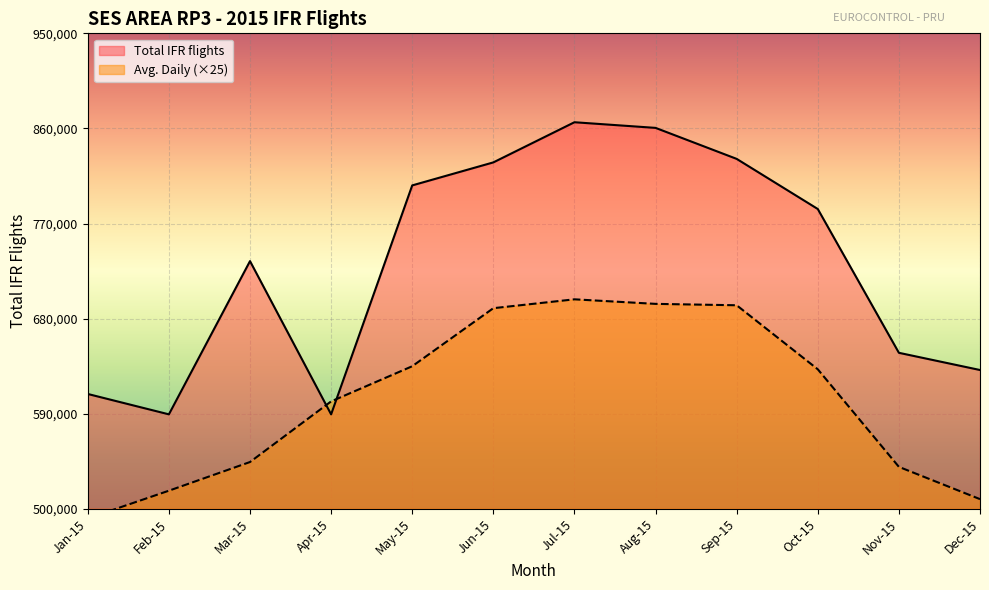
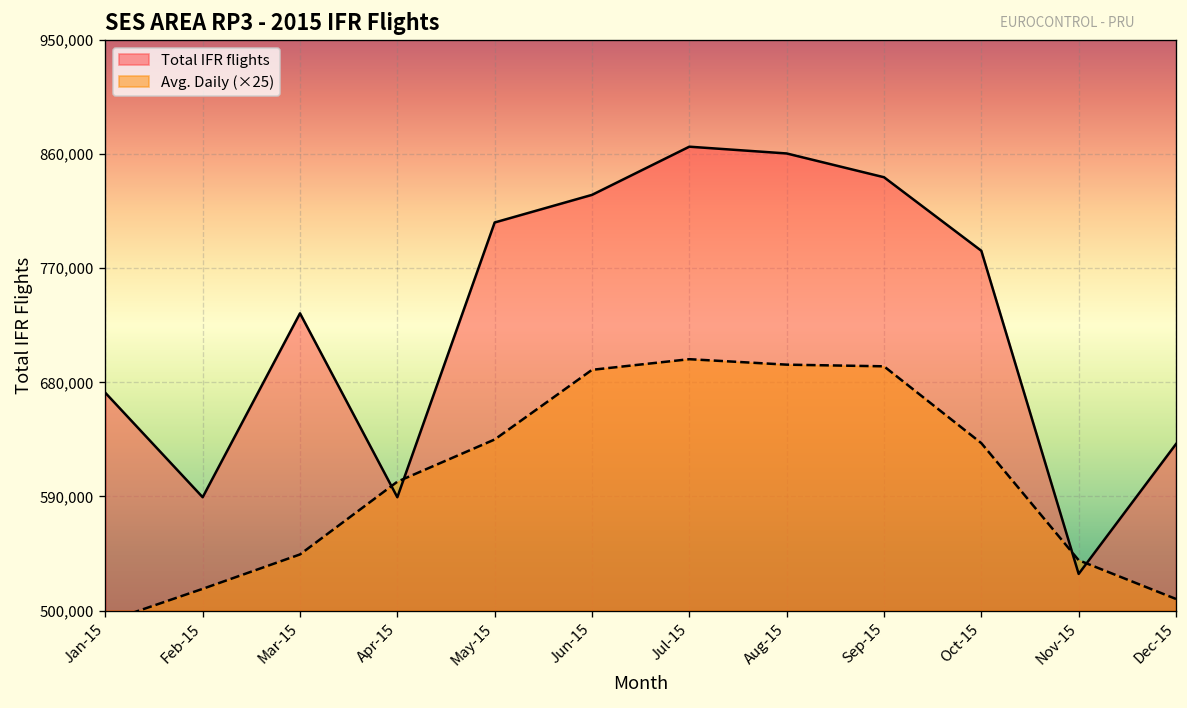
Total IFR flights, Jan-15: 609,000 -> 672,000
Total IFR flights, Sep-15: 831,000 -> 842,000
Total IFR flights, Nov-15: 648,000 -> 529,000
